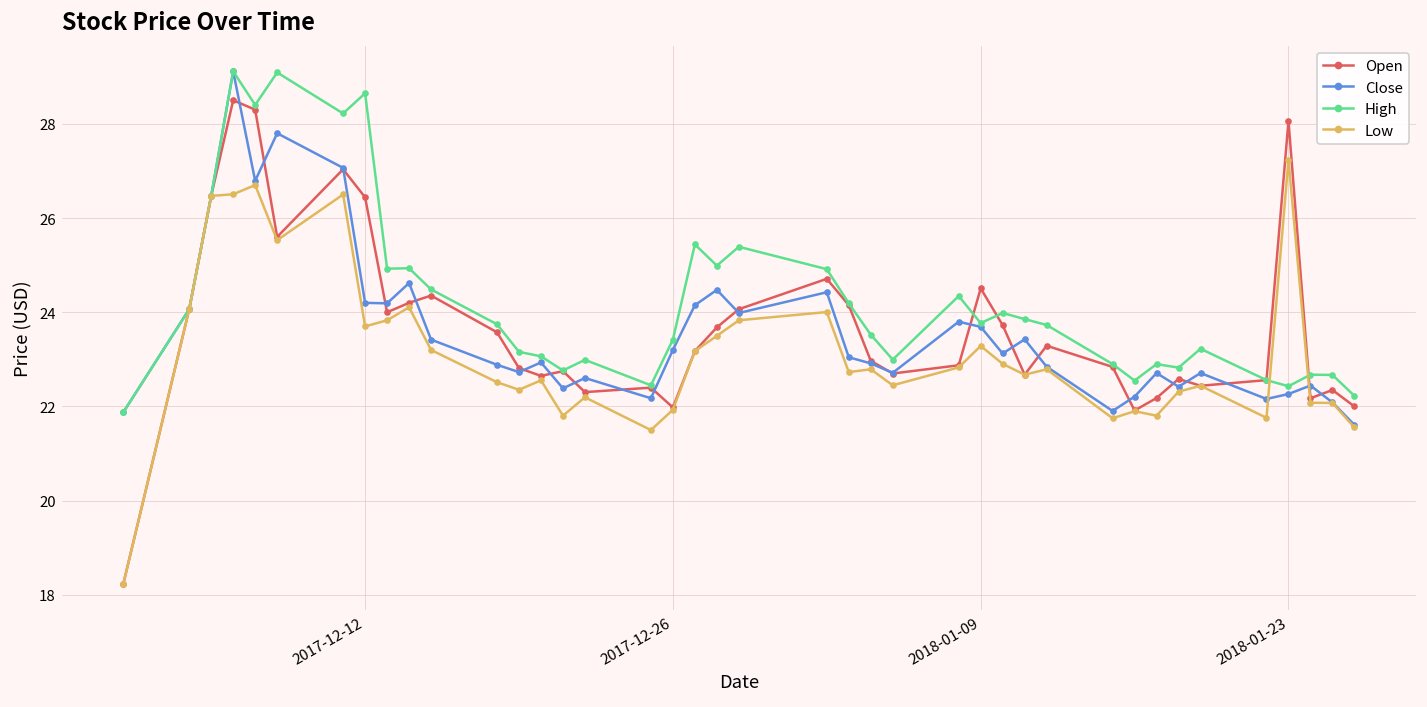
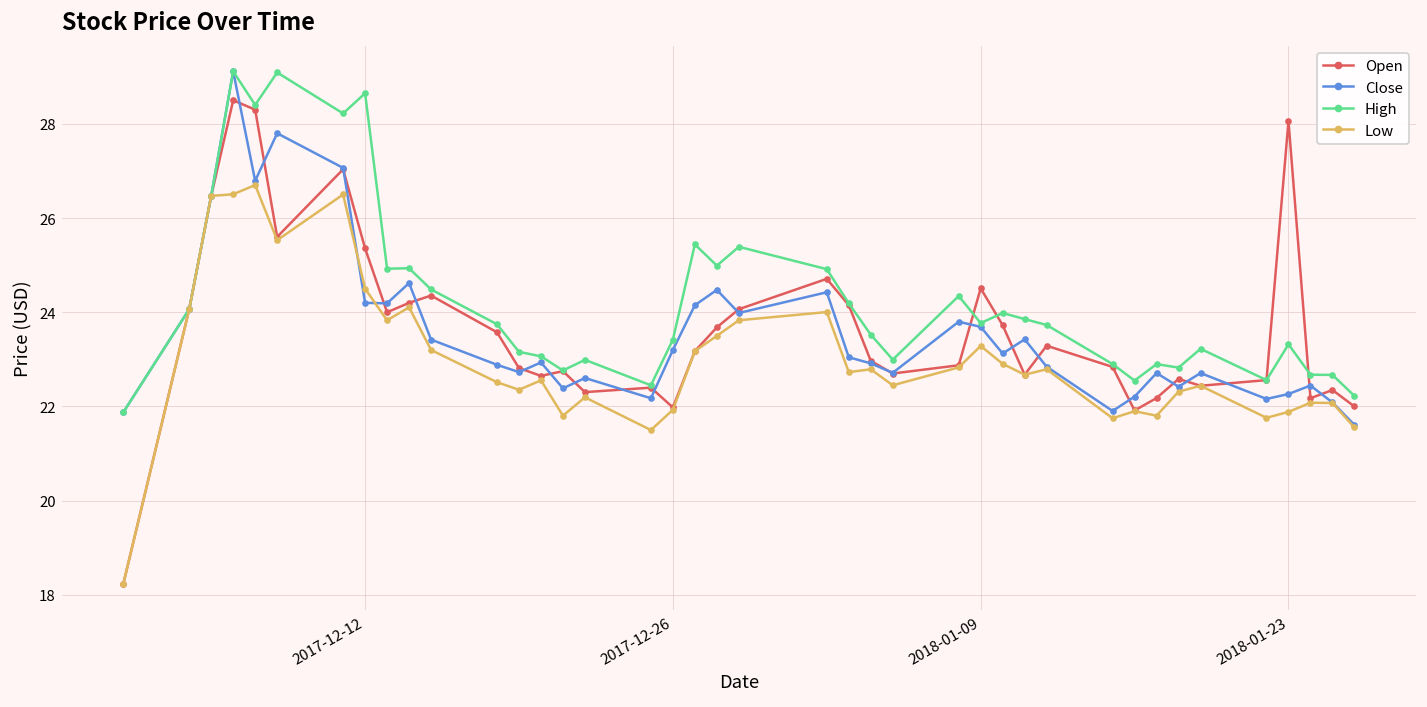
Open, 2017-12-12: 26.4 -> 25.4
Low, 2017-12-12: 23.7 -> 24.5
High, 2018-01-23: 22.4 -> 23.3
Low, 2018-01-23: 27.2 -> 21.9
